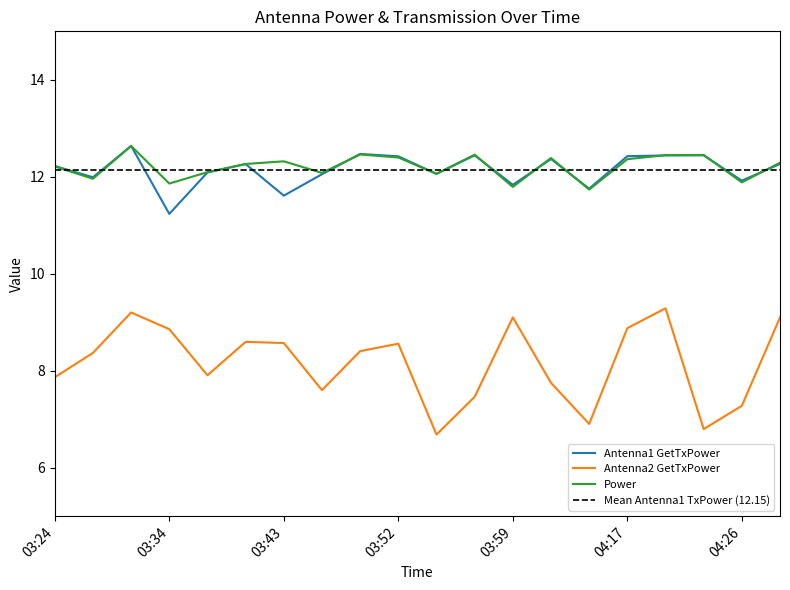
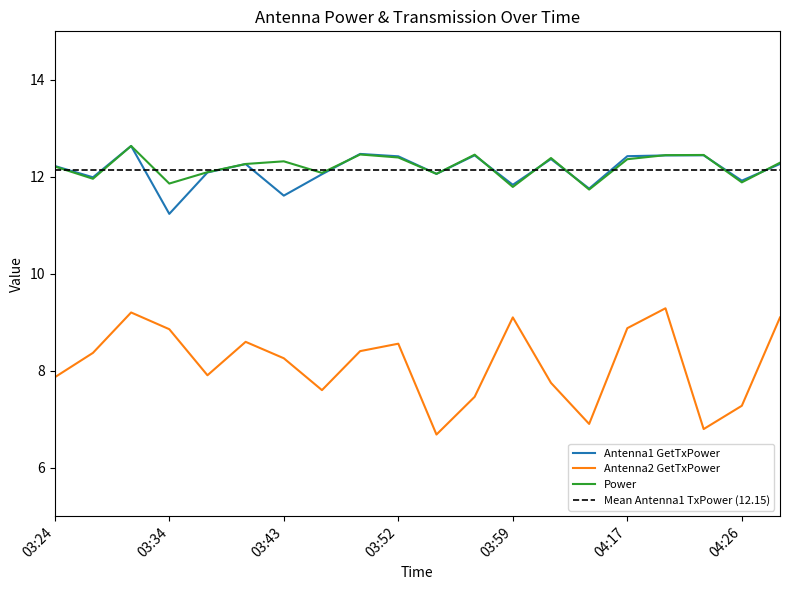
Antenna2 GetTxPower, 03:43: 8.6 -> 8.3
